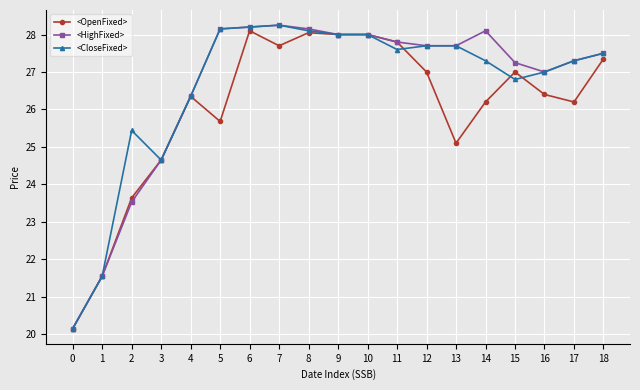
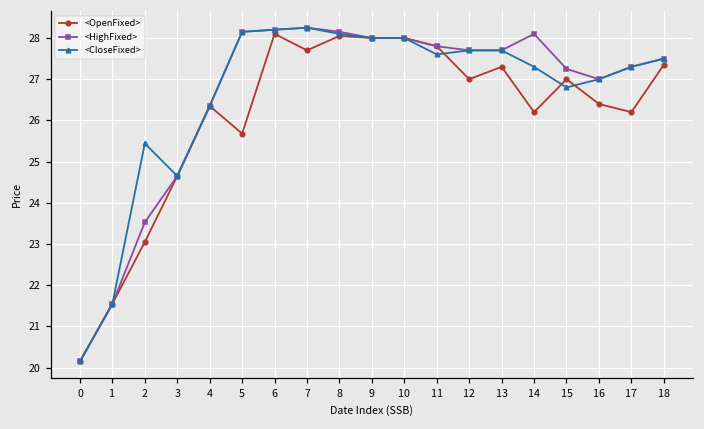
<OpenFixed>, 2: 23.6 -> 23.1
<OpenFixed>, 13: 25.1 -> 27.3
